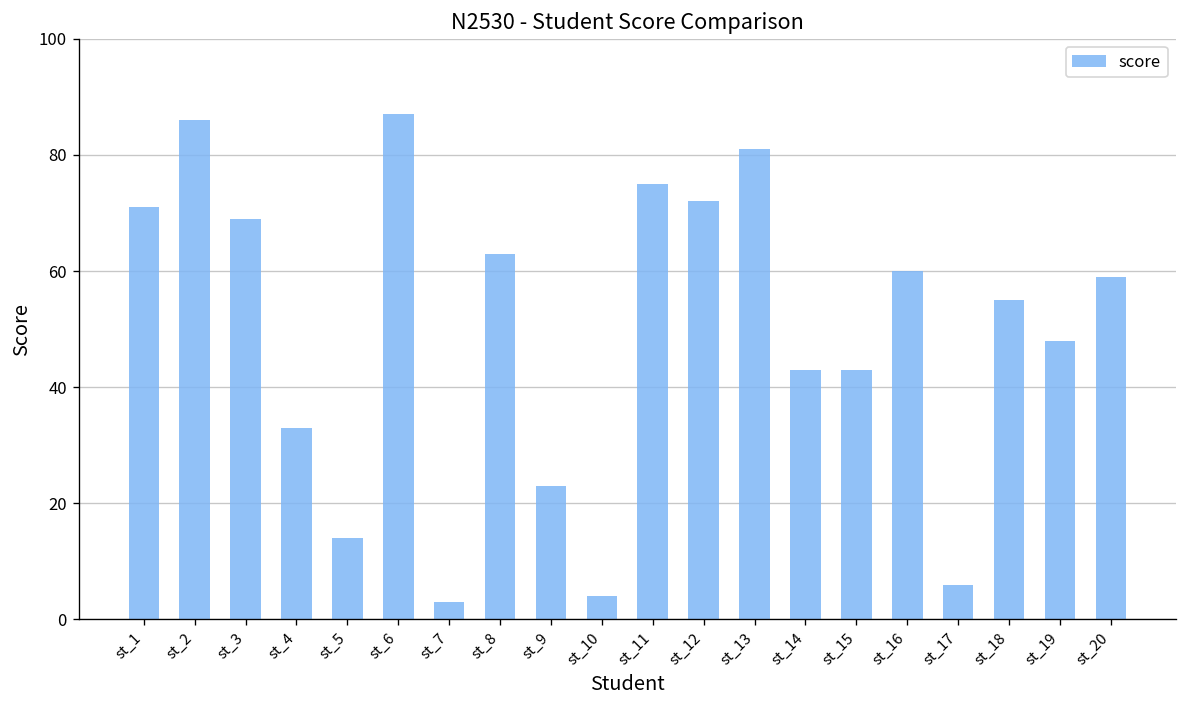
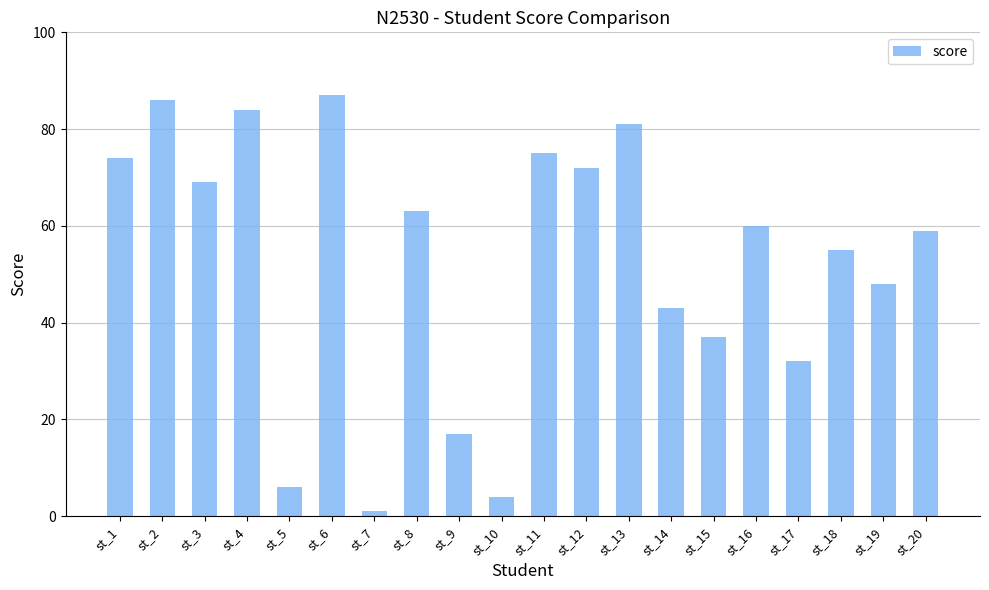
st_1: 71 -> 74
st_4: 33 -> 84
st_5: 14 -> 6
st_7: 3 -> 1
st_9: 23 -> 17
st_15: 43 -> 37
st_17: 6 -> 32
